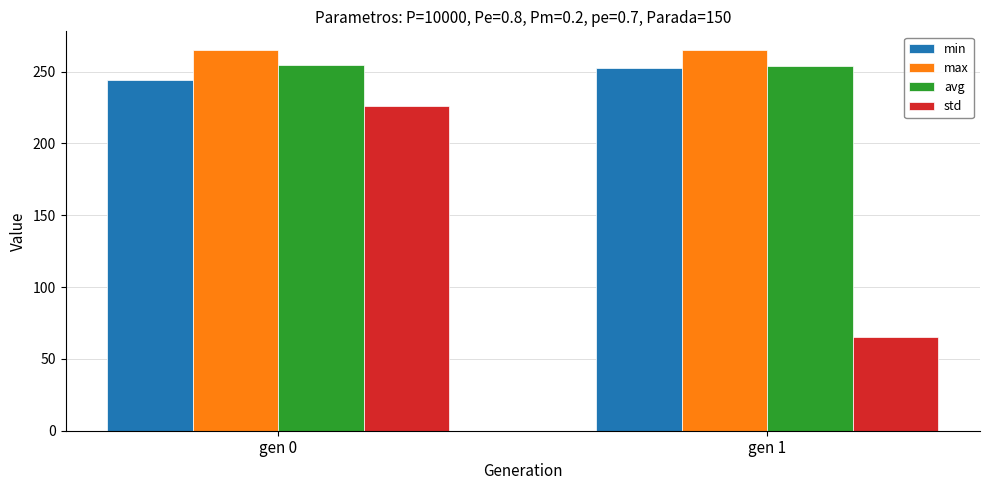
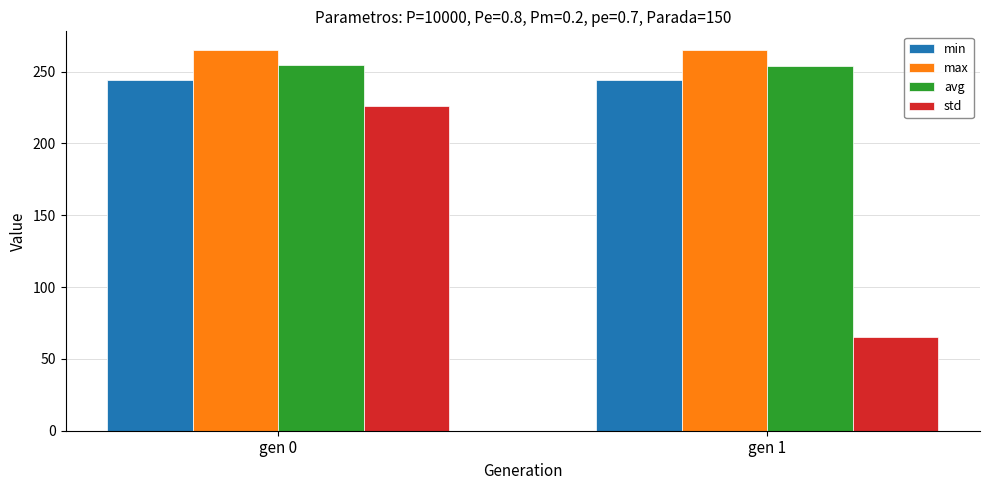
min, gen 1: 252 -> 244
